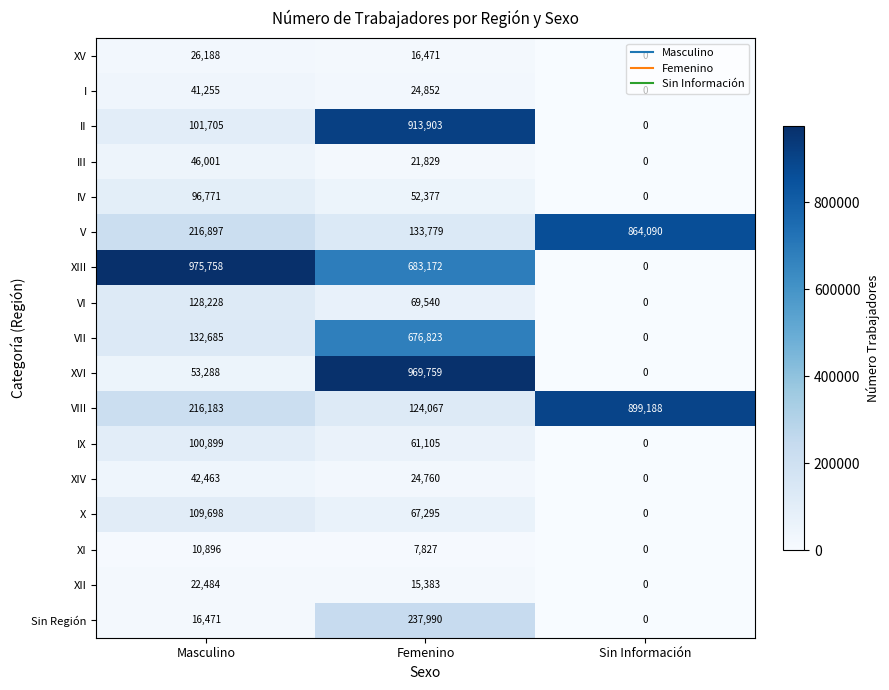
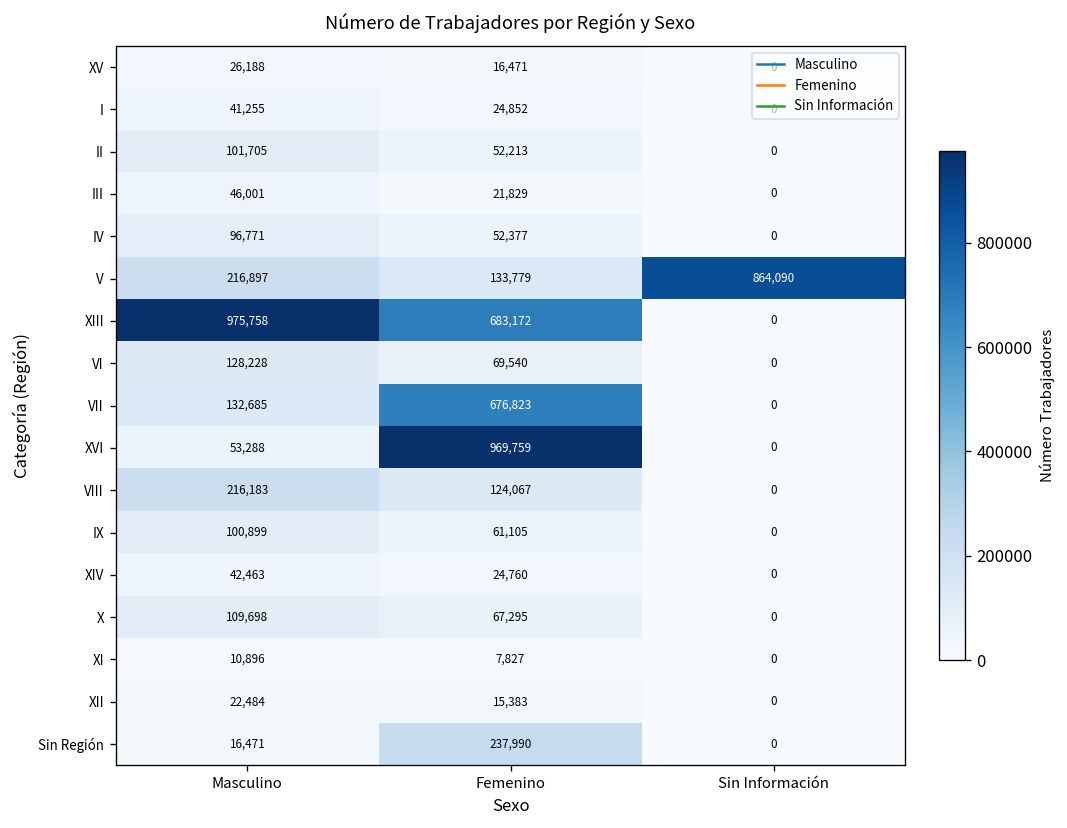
II, Femenino: 913,903 -> 52,213
VIII, Sin Información: 899,188 -> 0
